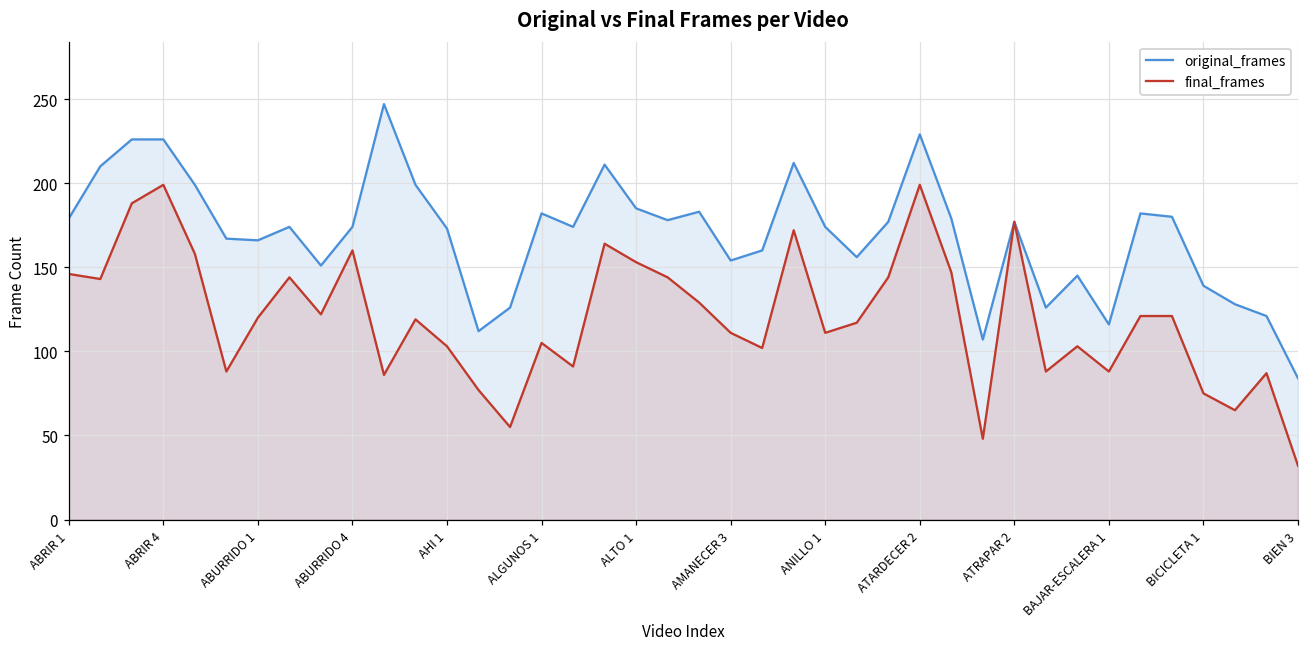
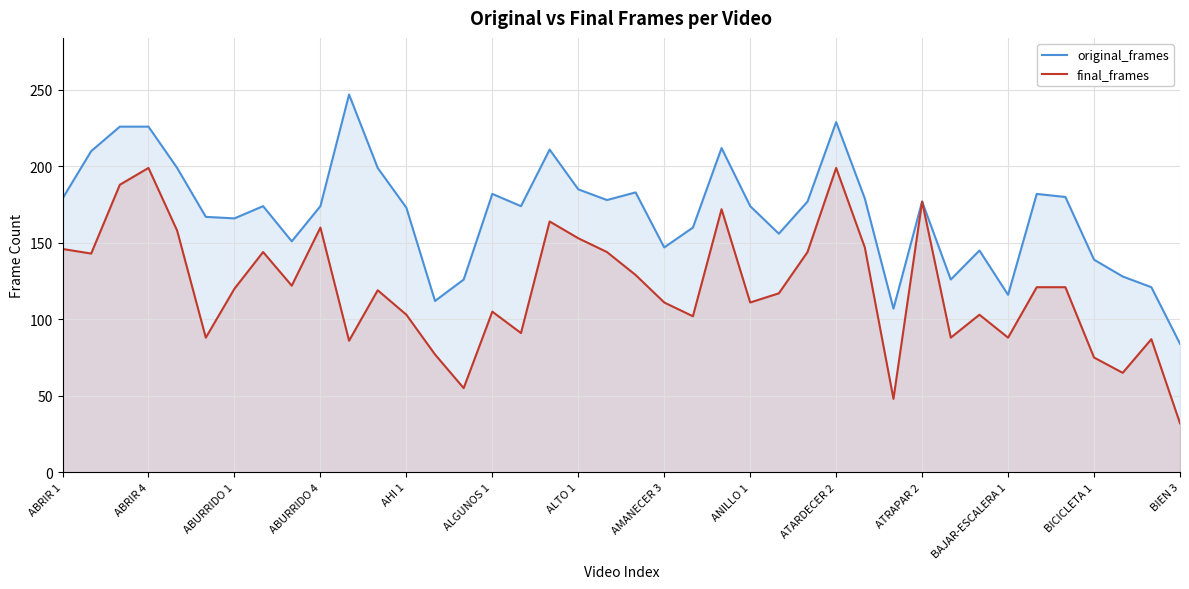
original_frames, AMANECER 3: 154 -> 147
